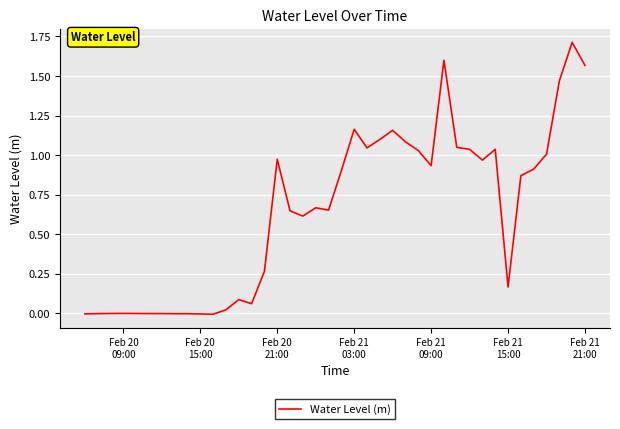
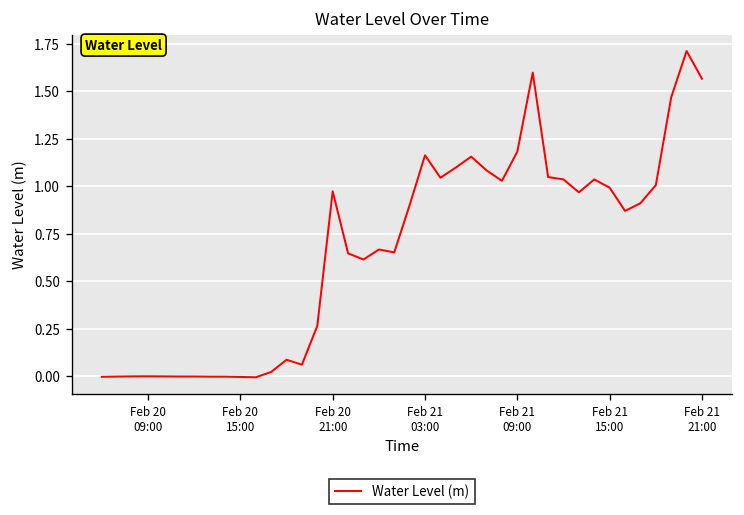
Feb 21 09:00: 0.93 -> 1.18
Feb 21 15:00: 0.17 -> 0.99
